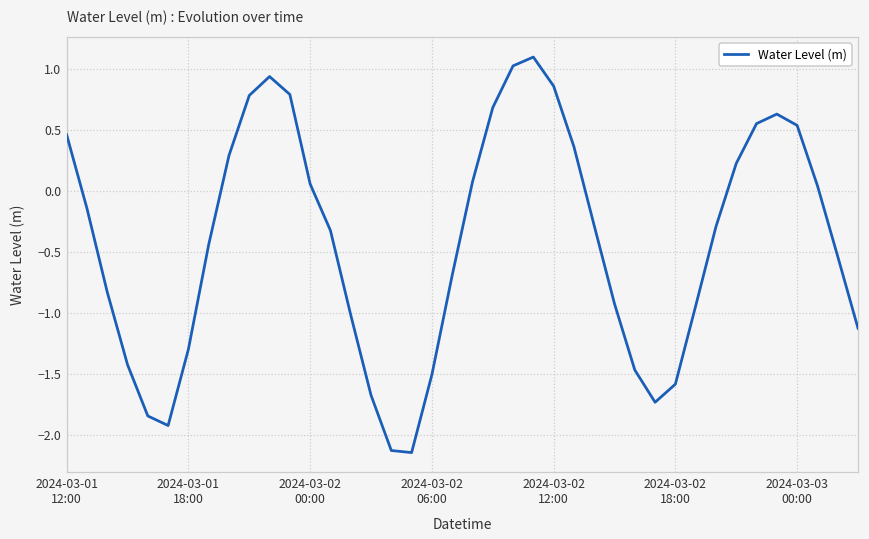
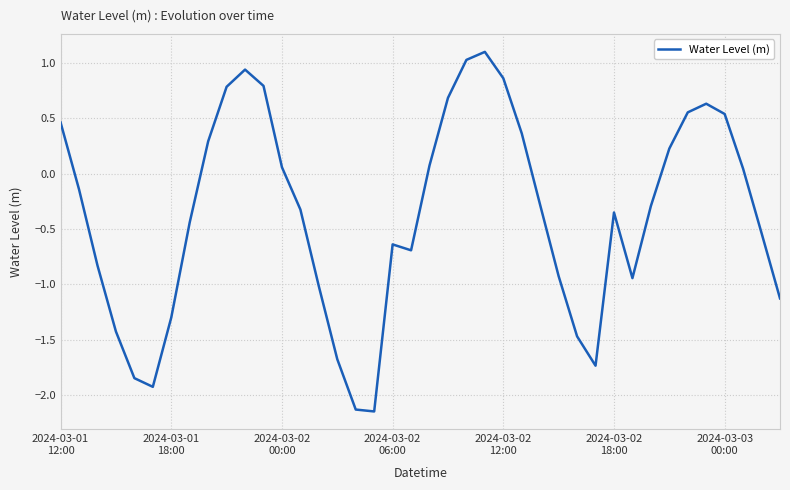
2024-03-02 06:00: -1.51 -> -0.64
2024-03-02 18:00: -1.59 -> -0.35
